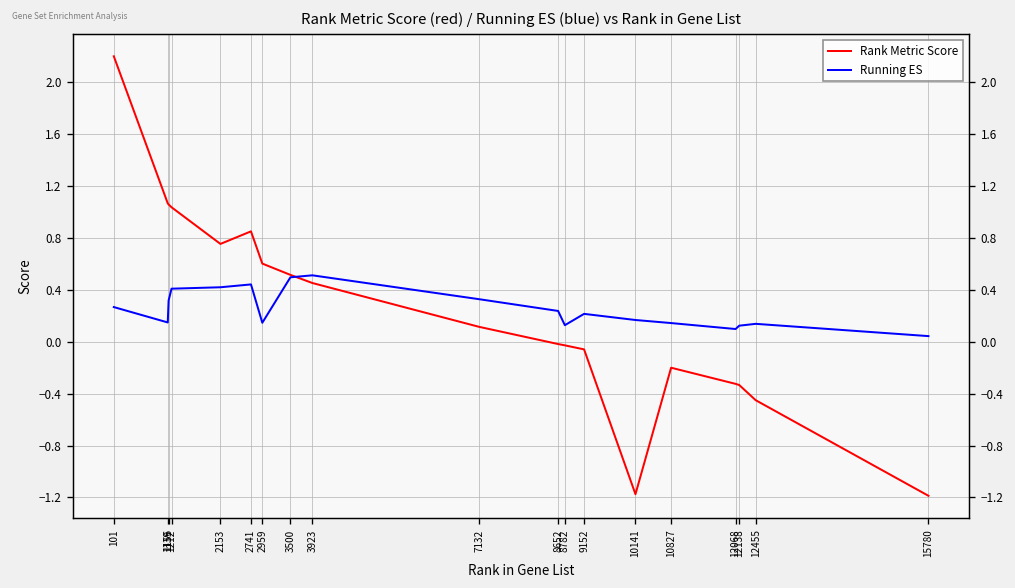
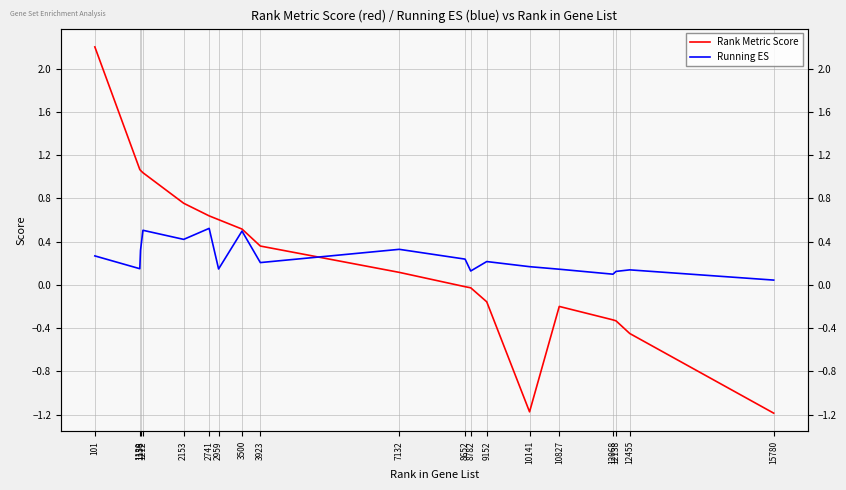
Running ES, 1212: 0.41 -> 0.51
Rank Metric Score, 2741: 0.85 -> 0.64
Running ES, 2741: 0.44 -> 0.52
Rank Metric Score, 3923: 0.45 -> 0.36
Running ES, 3923: 0.51 -> 0.21
Rank Metric Score, 9152: -0.06 -> -0.16
